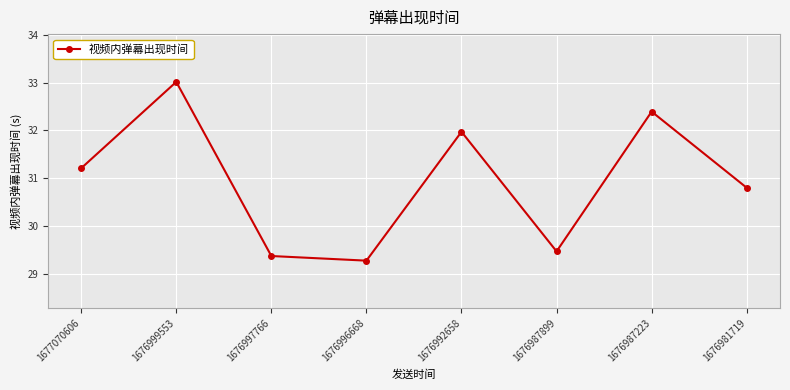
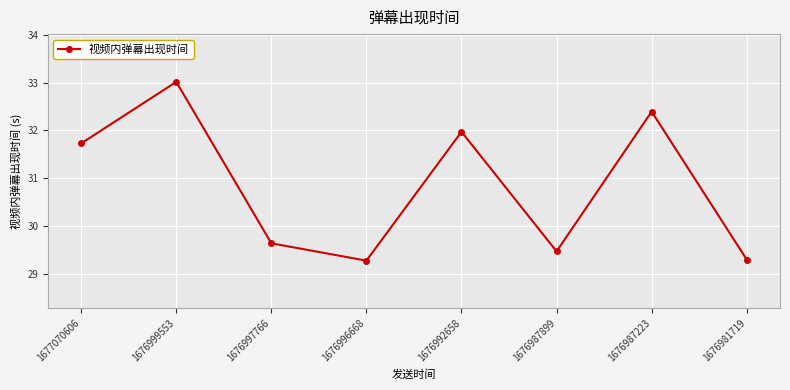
1677070606: 31.2 -> 31.7
1676997766: 29.4 -> 29.6
1676981719: 30.8 -> 29.3
